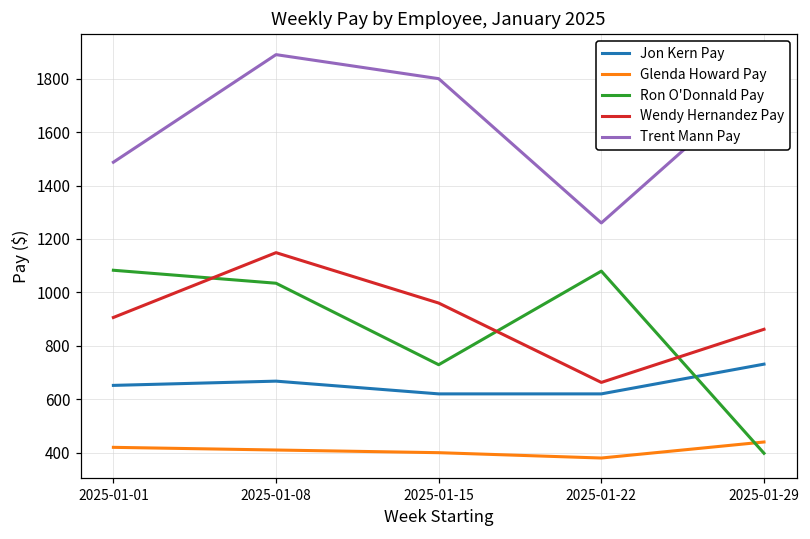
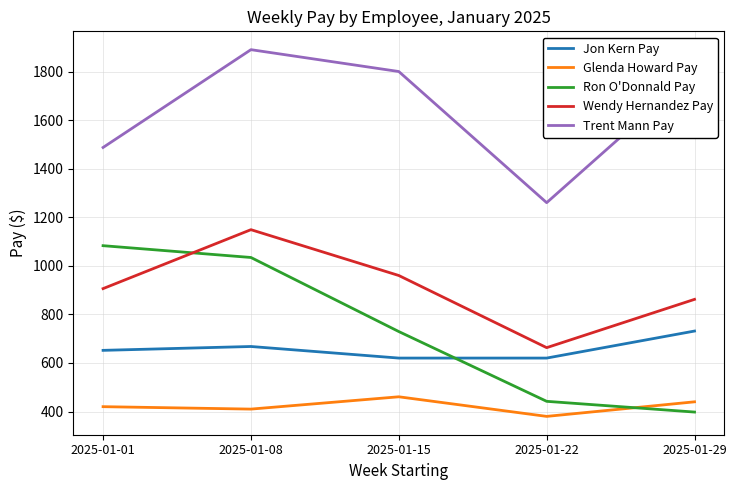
Glenda Howard Pay, 2025-01-15: 400 -> 460
Ron O'Donnald Pay, 2025-01-22: 1080 -> 440
